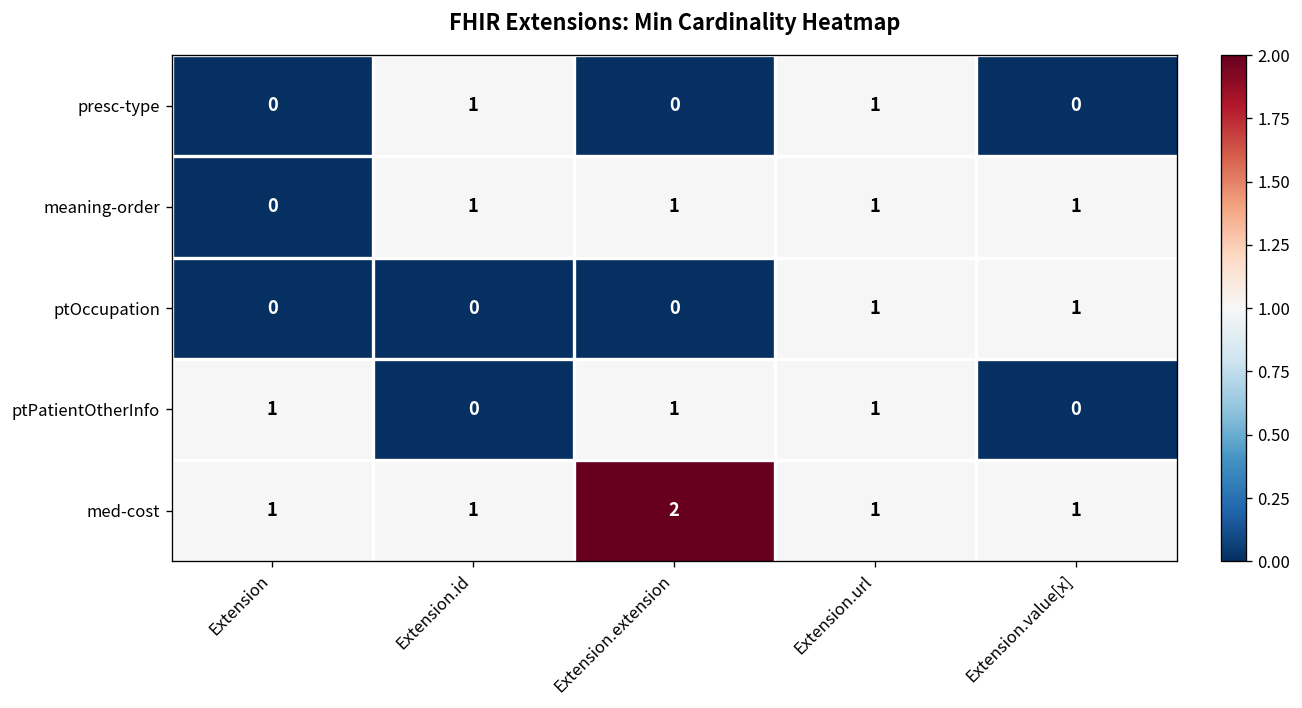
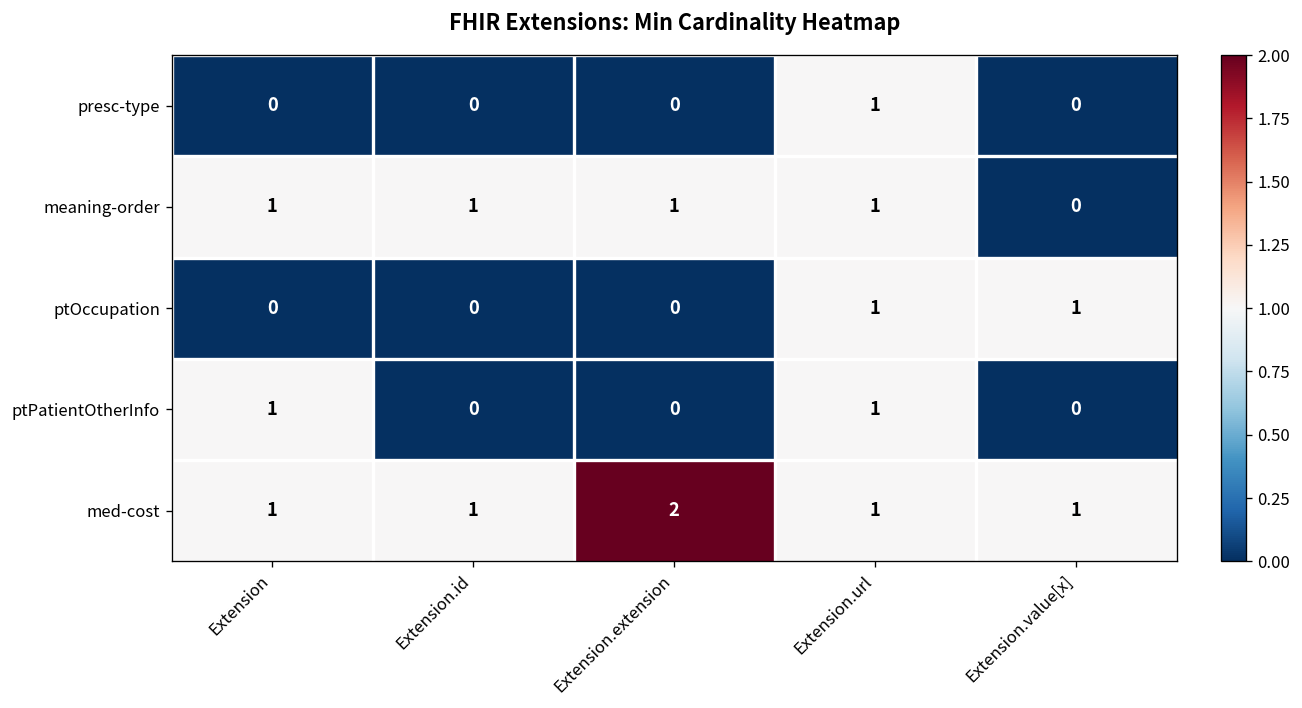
presc-type, Extension.id: 1 -> 0
meaning-order, Extension: 0 -> 1
meaning-order, Extension.value[x]: 1 -> 0
ptPatientOtherInfo, Extension.extension: 1 -> 0
